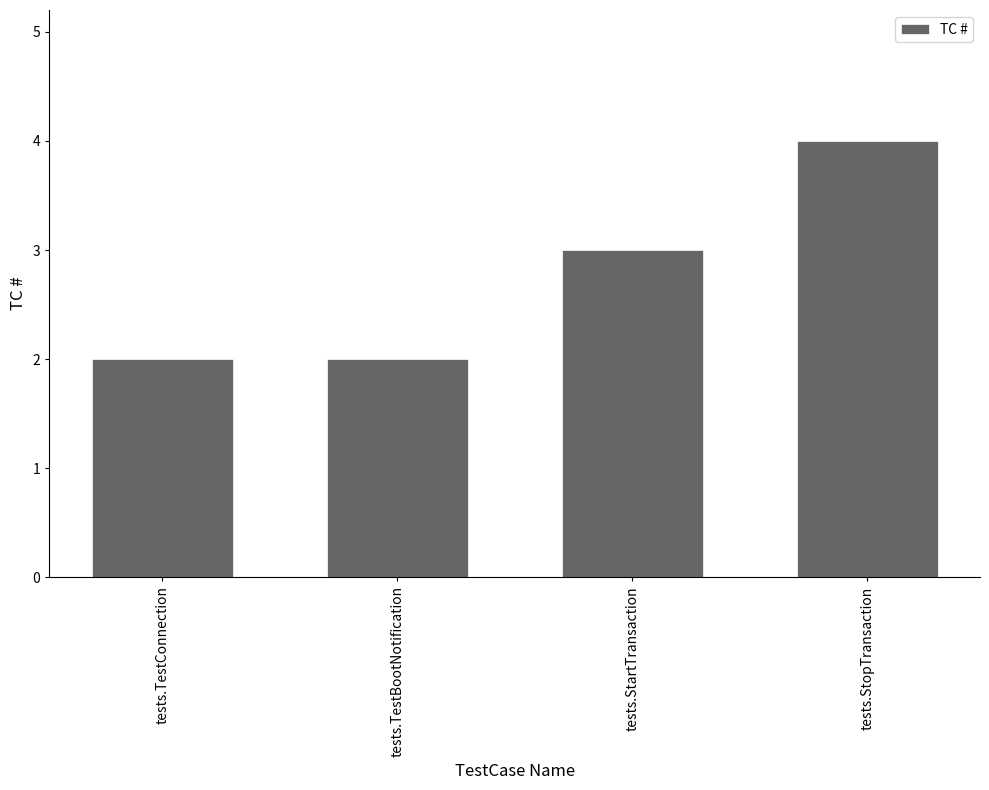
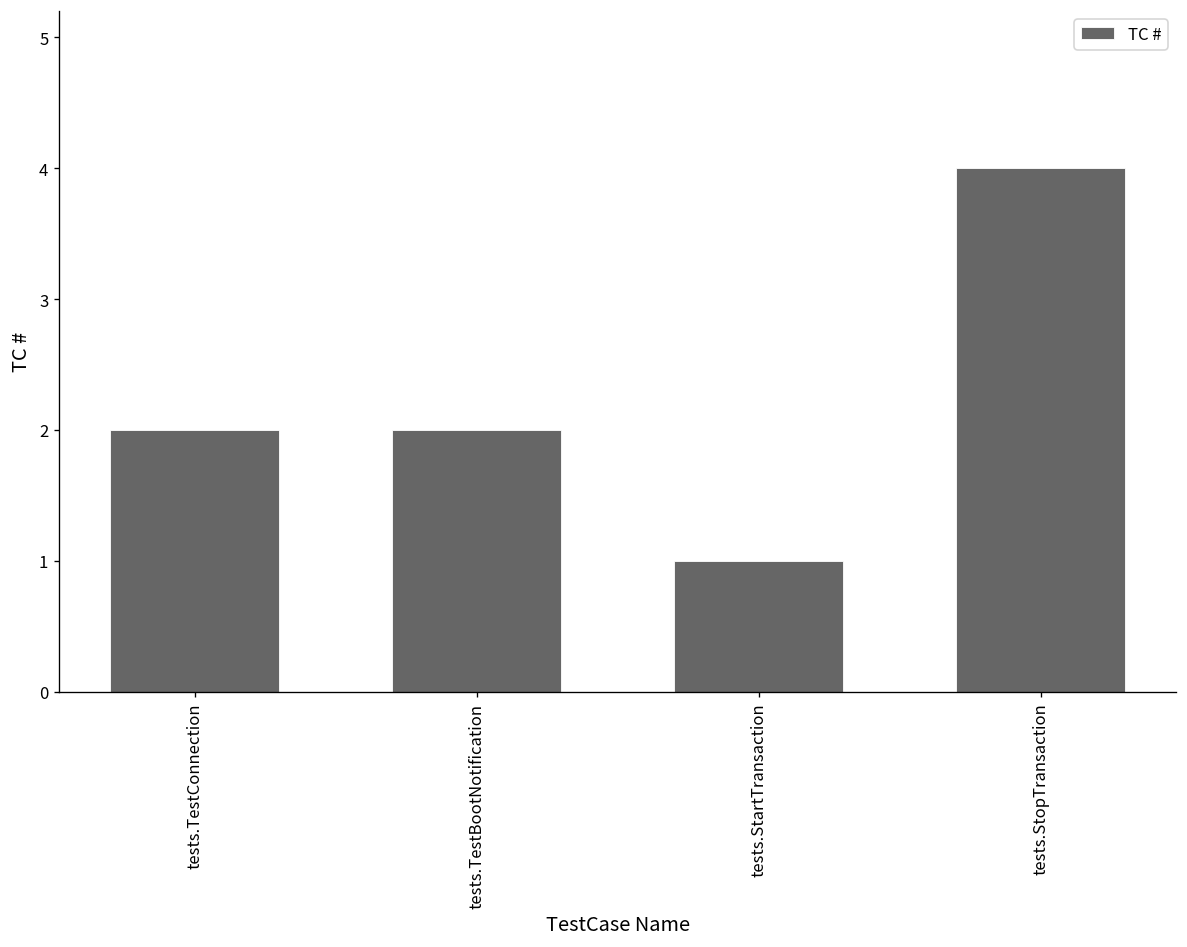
tests.StartTransaction: 3 -> 1
